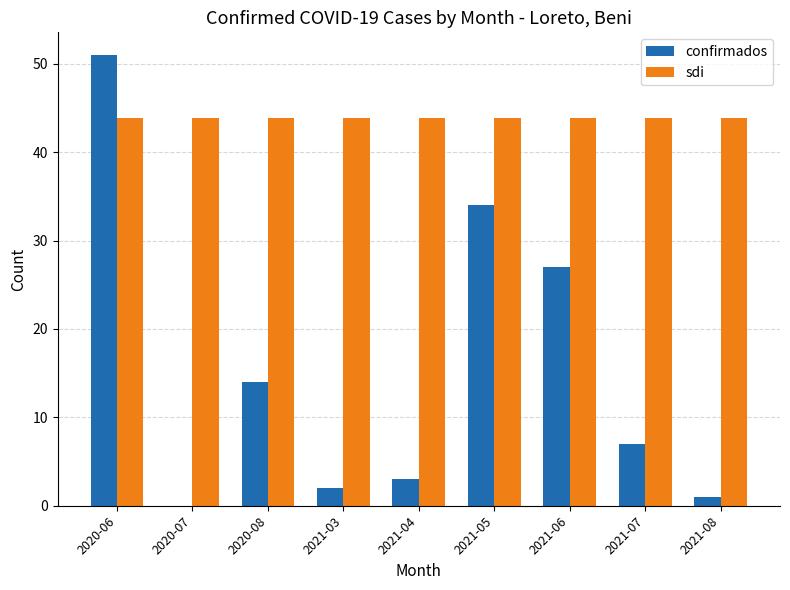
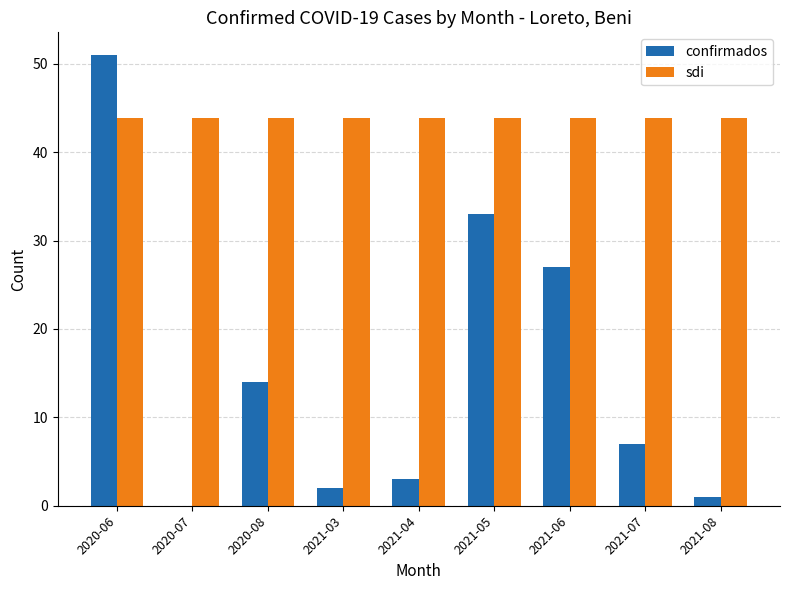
confirmados, 2021-05: 34 -> 33
